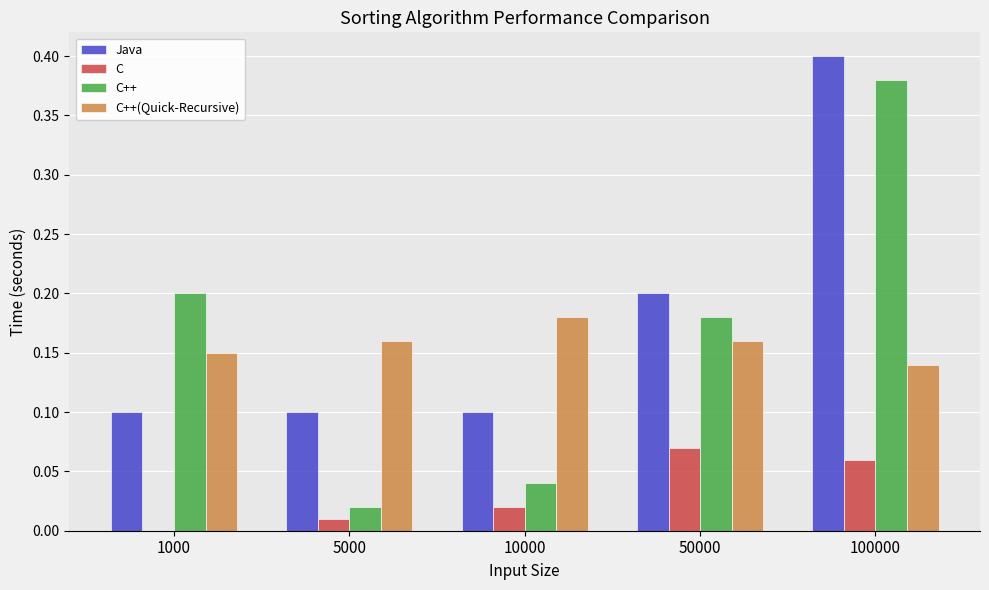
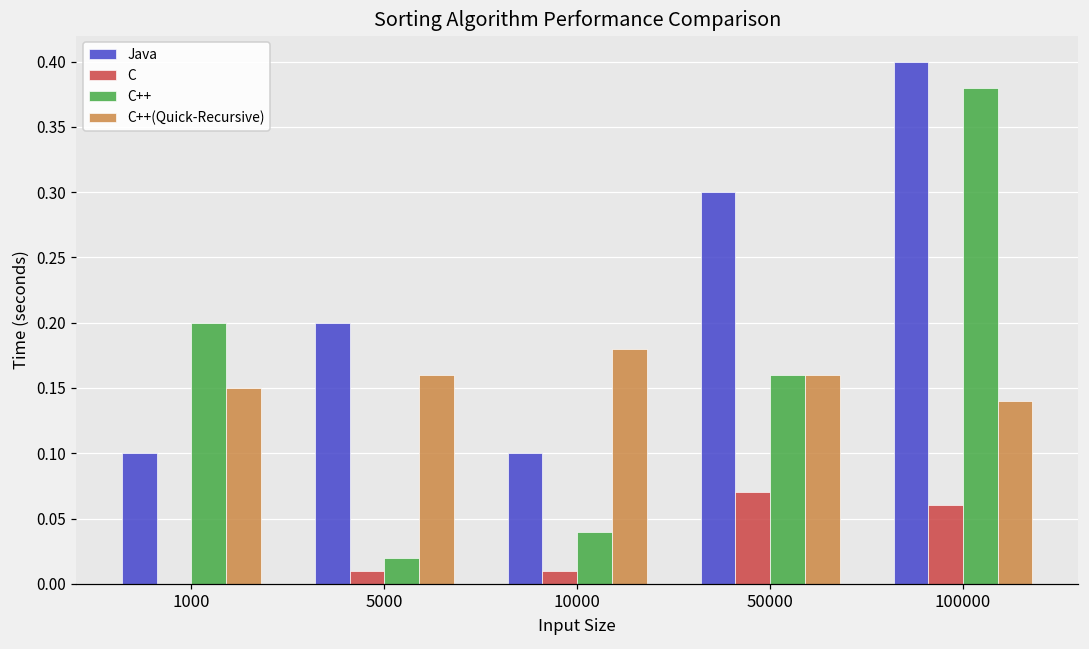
Java, 5000: 0.1 -> 0.2
C, 10000: 0.02 -> 0.01
Java, 50000: 0.2 -> 0.3
C++, 50000: 0.18 -> 0.16
